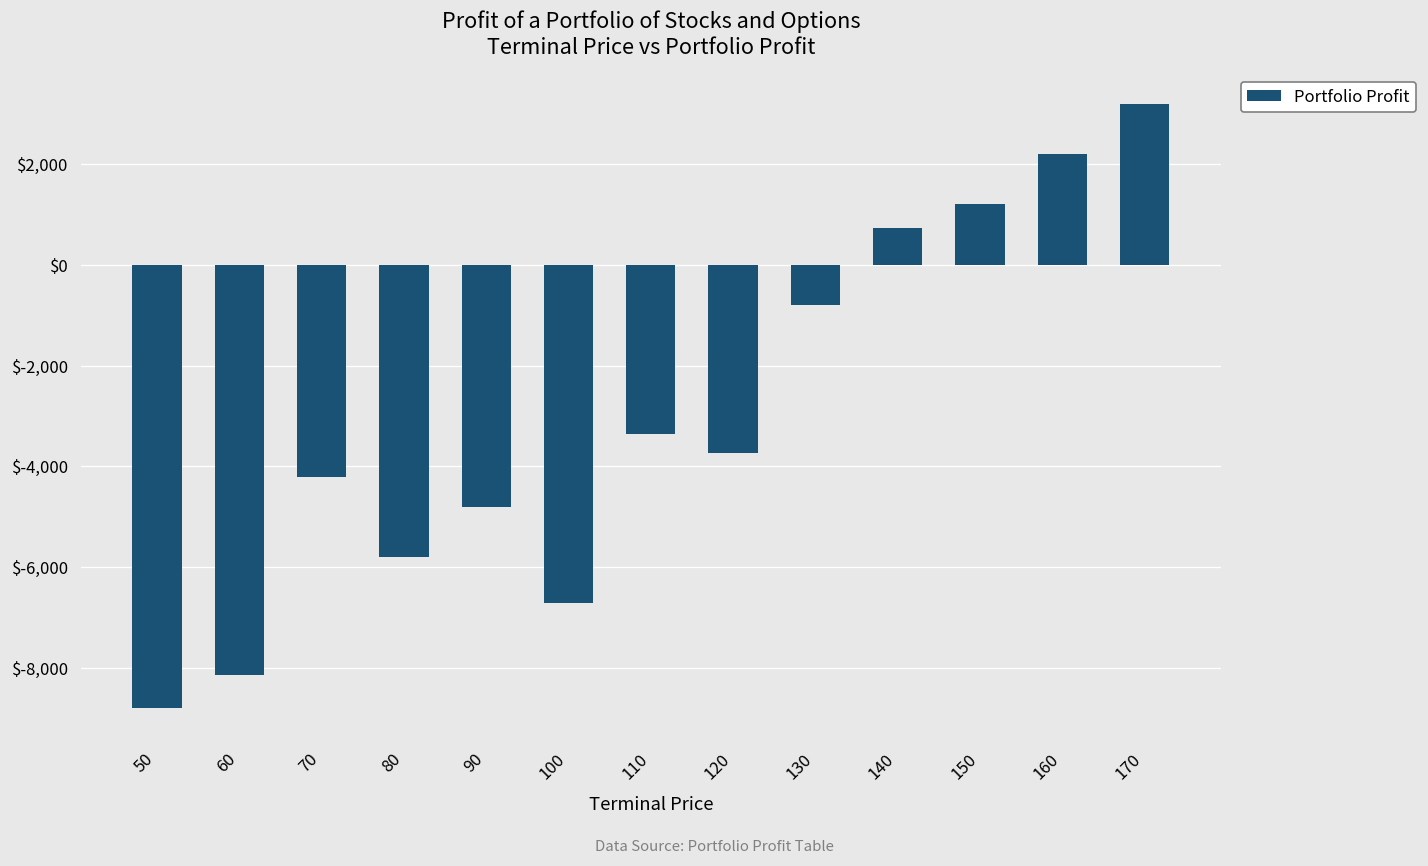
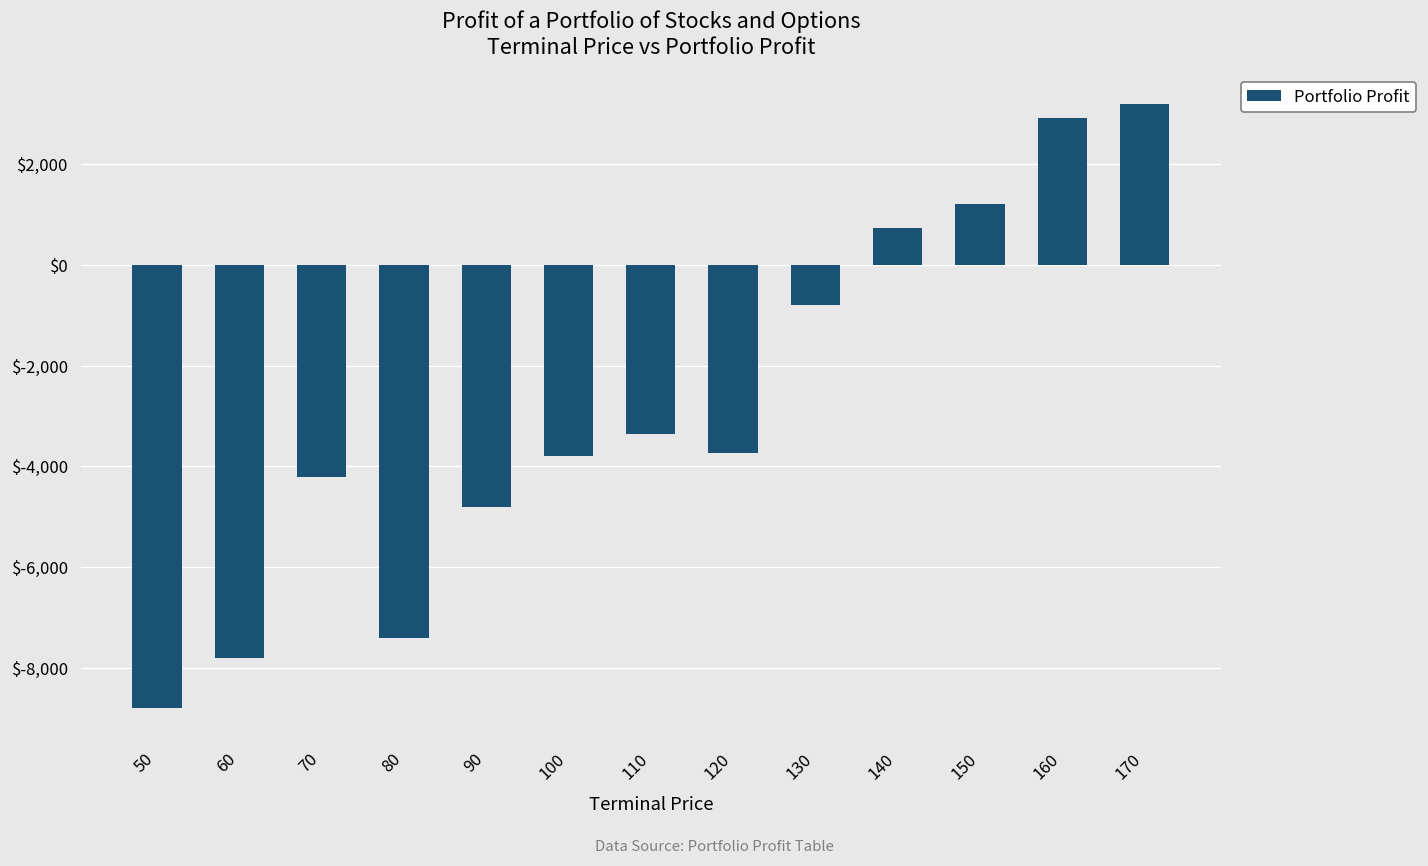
60: $-8,100 -> $-7,800
80: $-5,800 -> $-7,400
100: $-6,700 -> $-3,800
160: $2,200 -> $2,900
